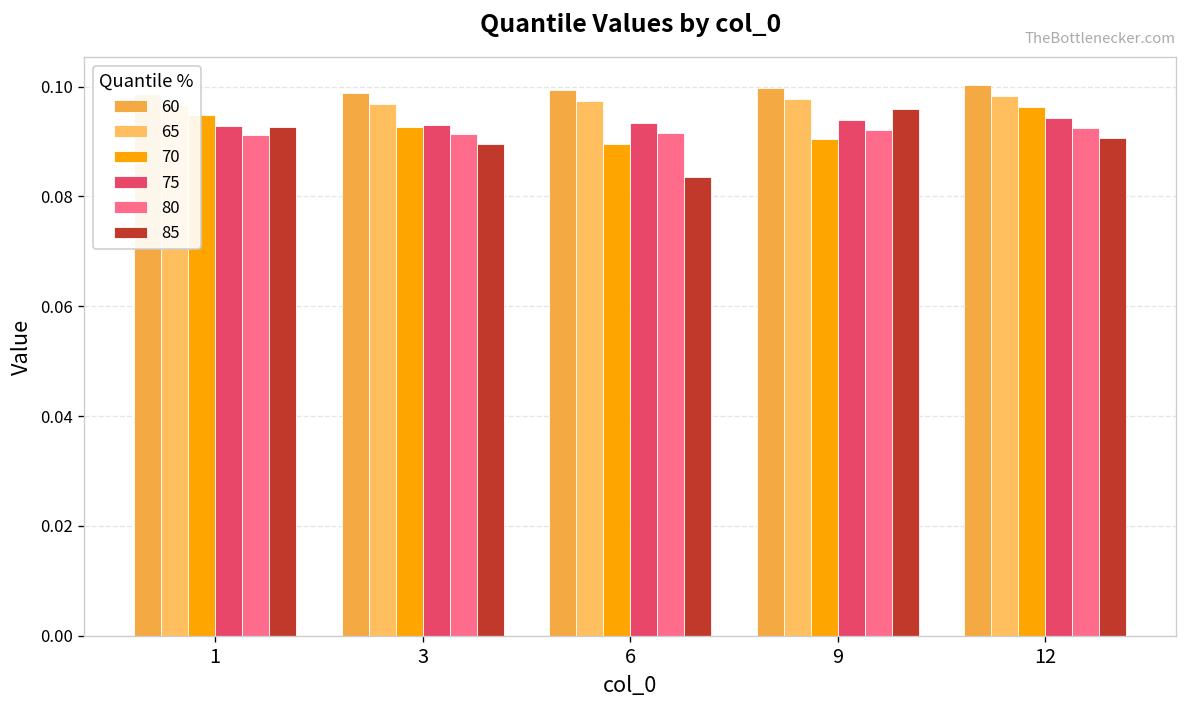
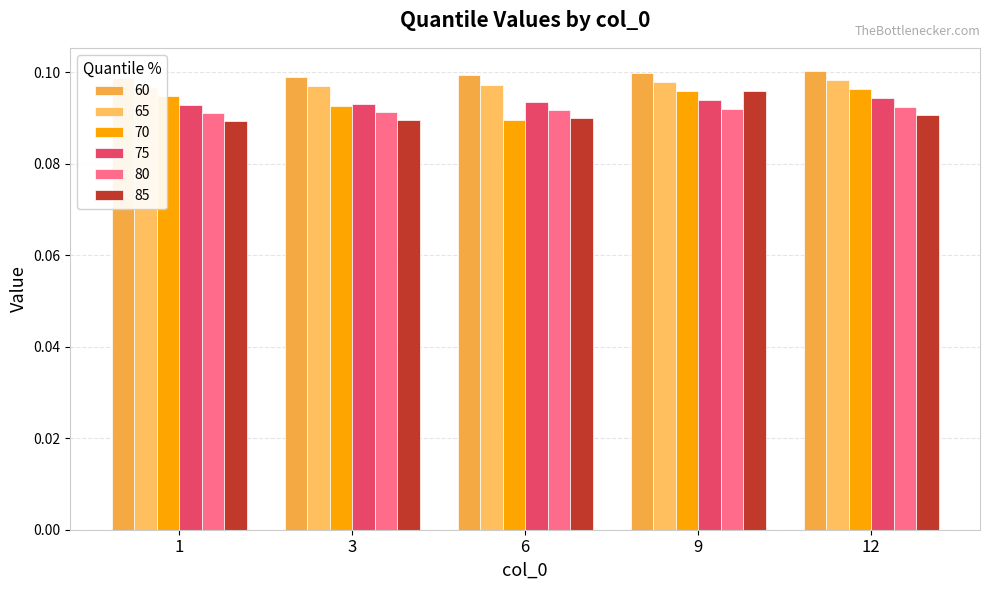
85, 1: 0.093 -> 0.089
85, 6: 0.084 -> 0.090
70, 9: 0.090 -> 0.096
